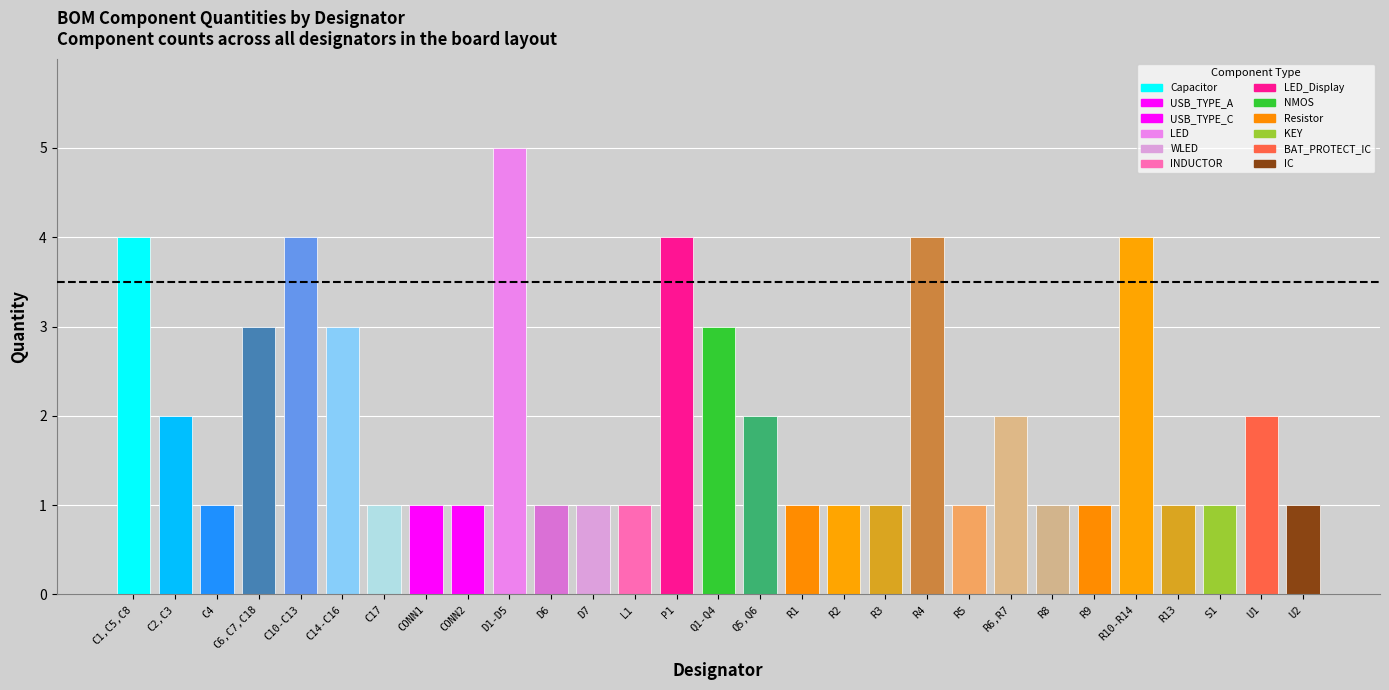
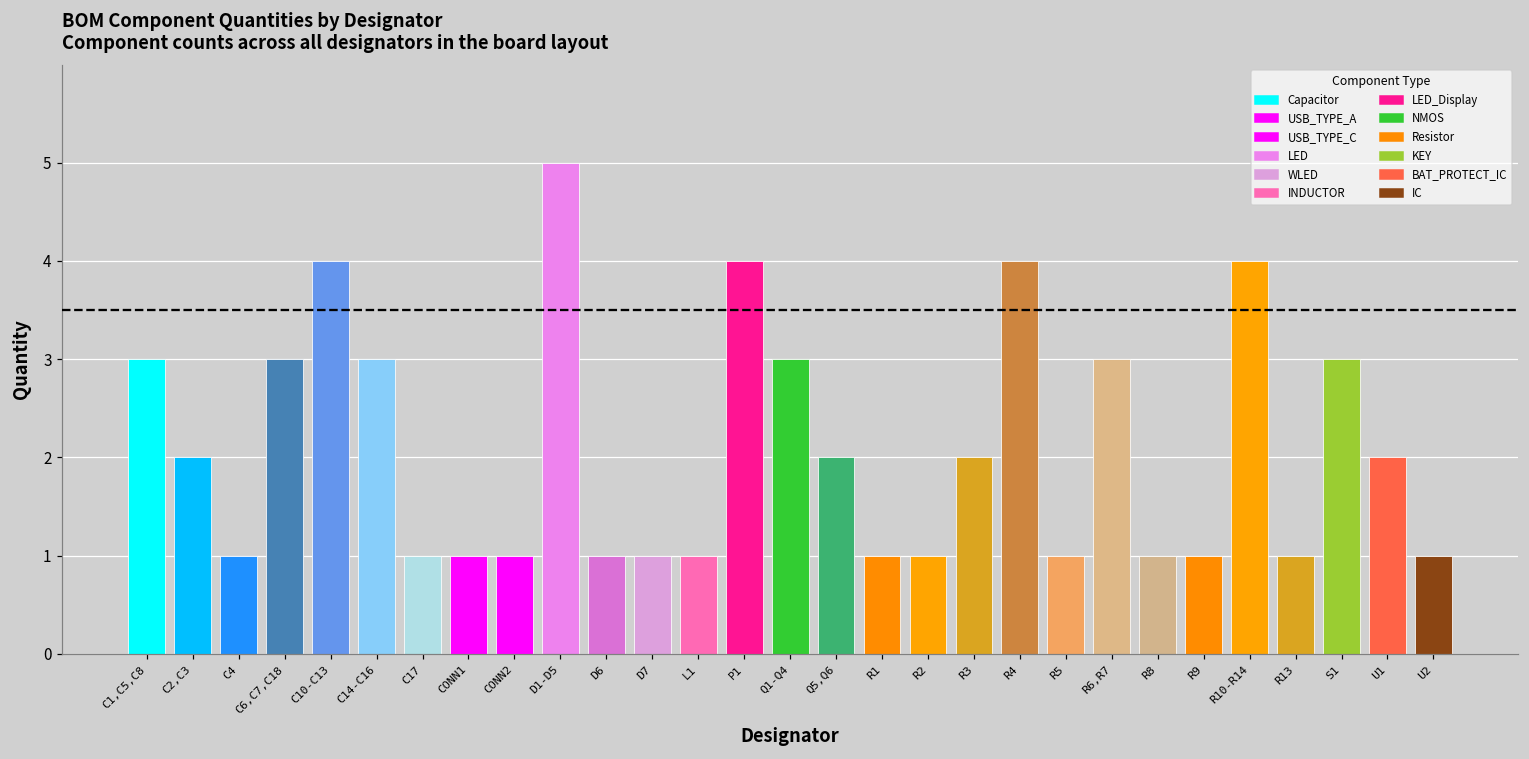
C1,C5,C8: 4 -> 3
R3: 1 -> 2
R6,R7: 2 -> 3
S1: 1 -> 3
